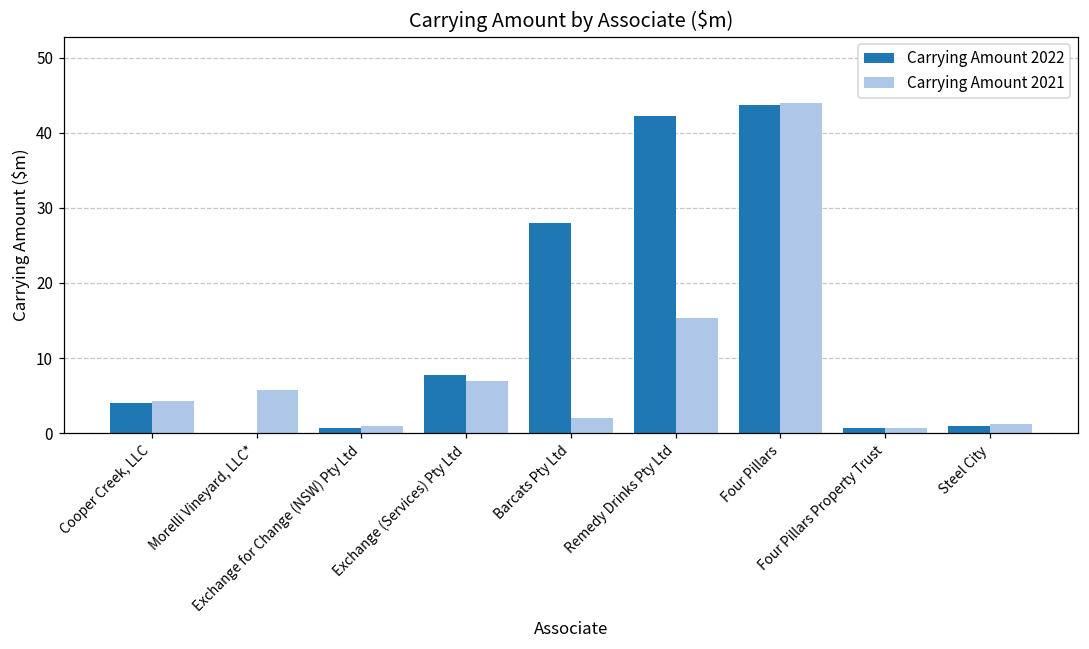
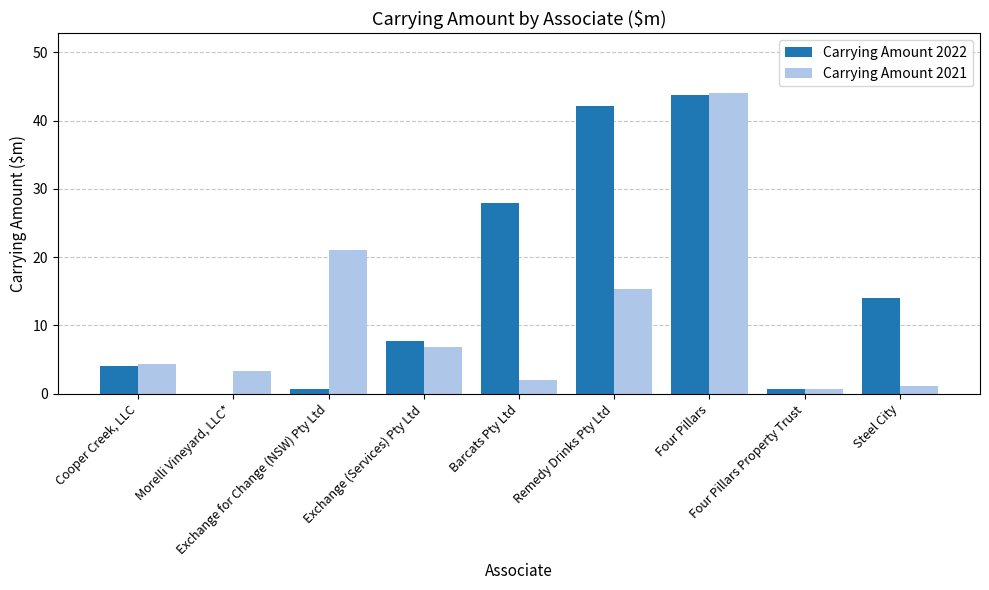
Carrying Amount 2021, Morelli Vineyard, LLC*: 6 -> 3
Carrying Amount 2021, Exchange for Change (NSW) Pty Ltd: 1 -> 21
Carrying Amount 2022, Steel City: 1 -> 14
